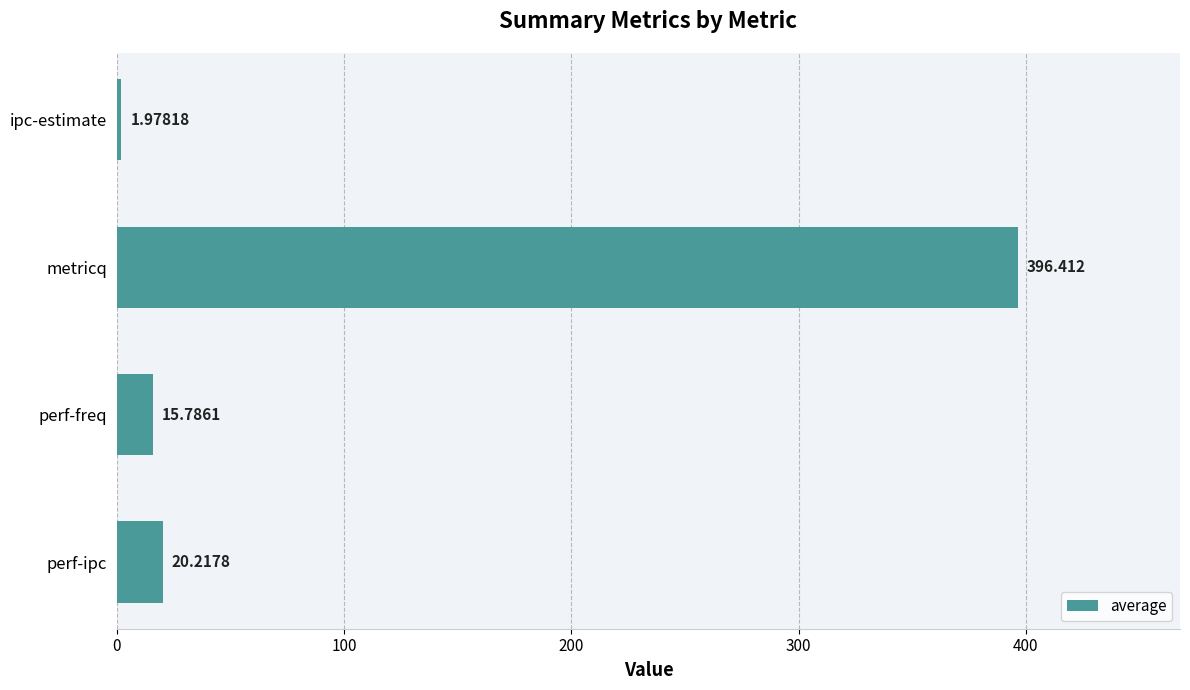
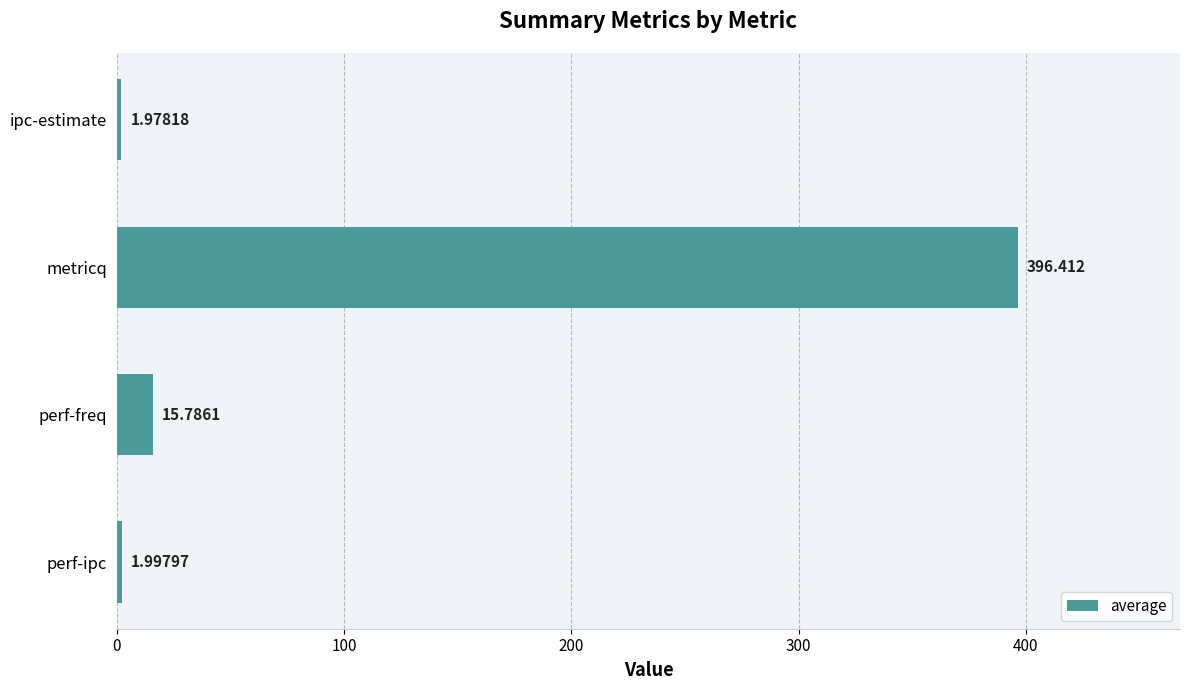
perf-ipc: 20.2178 -> 1.99797
